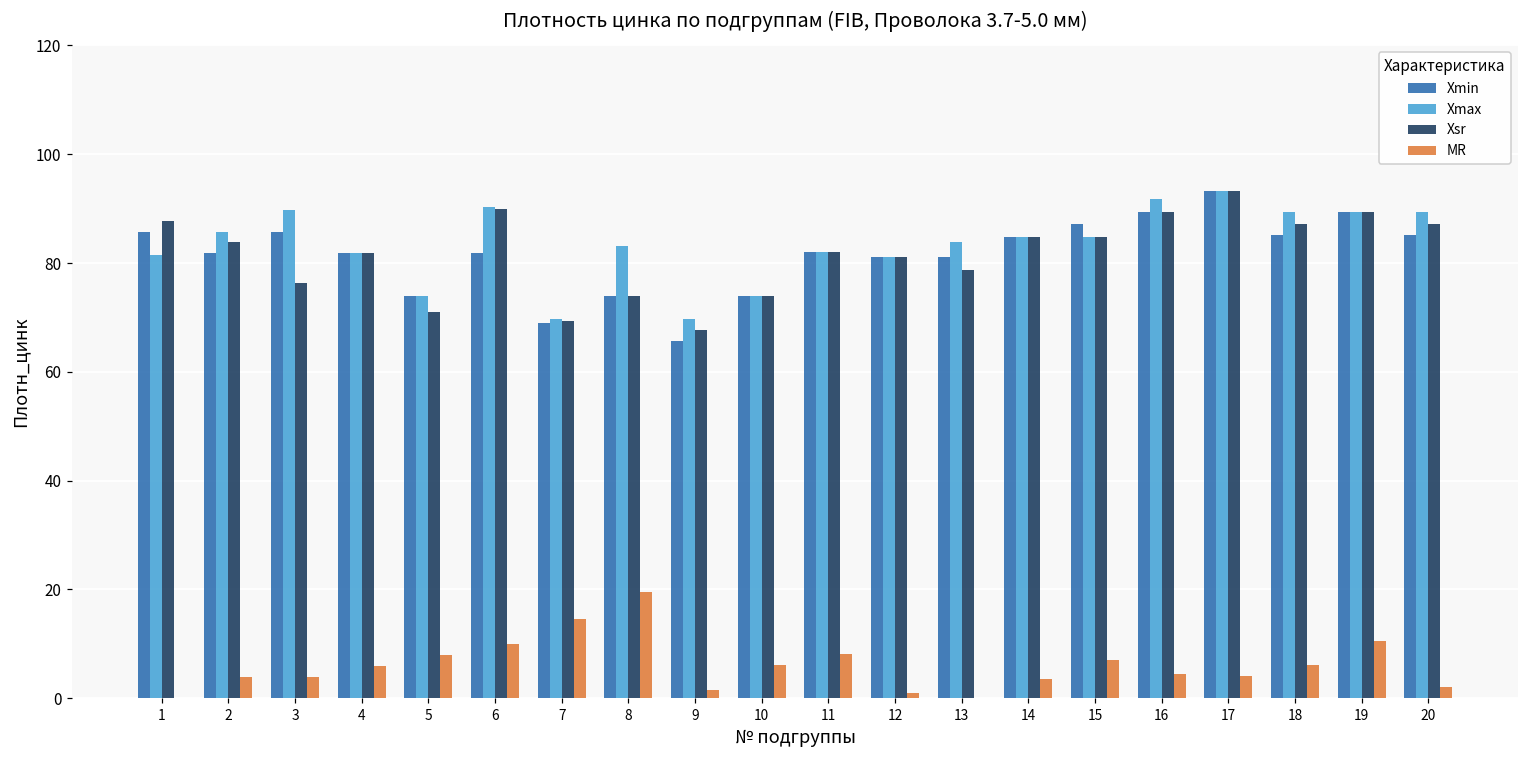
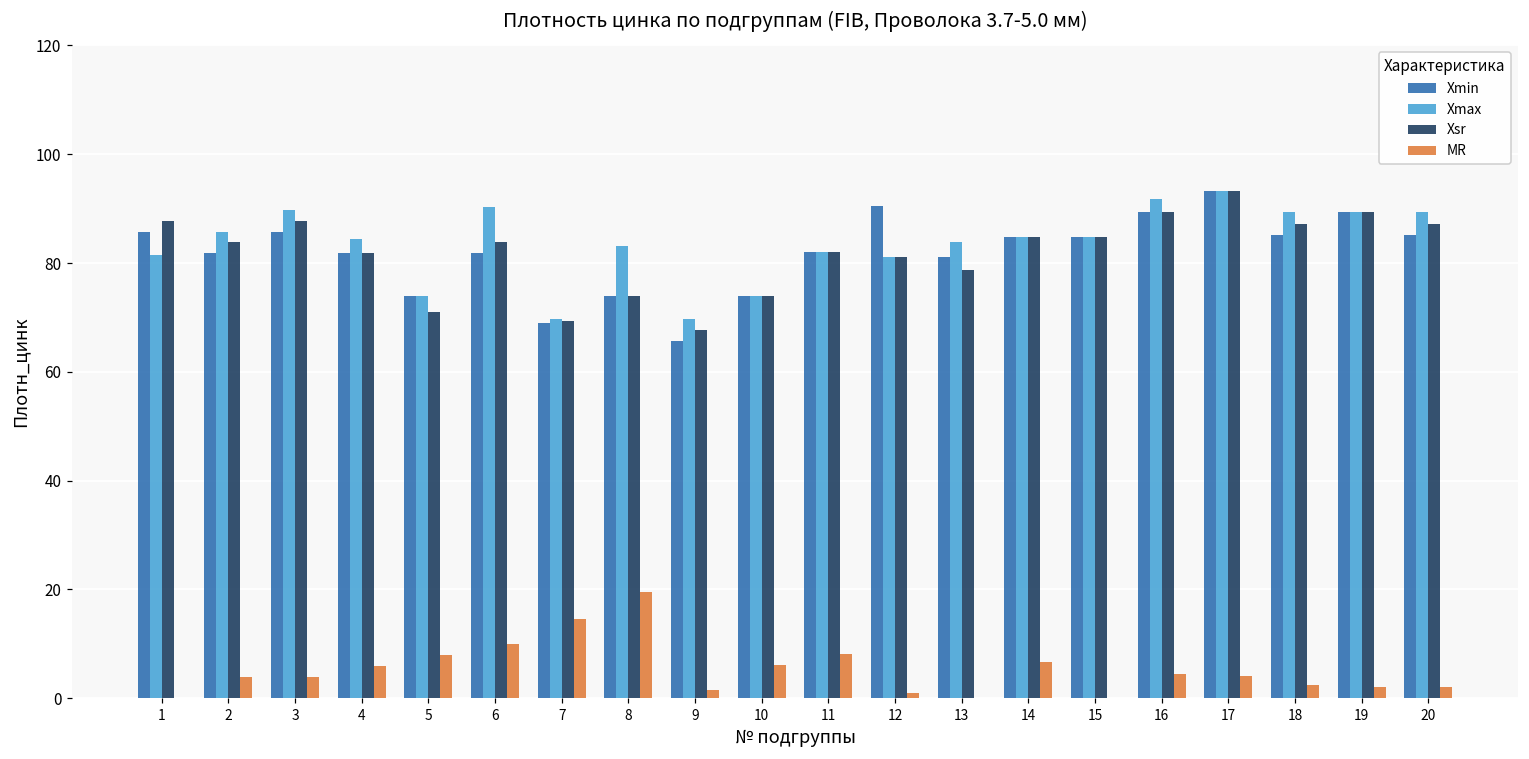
Xsr, 3: 76 -> 88
Xmax, 4: 82 -> 85
Xsr, 6: 90 -> 84
Xmin, 12: 81 -> 91
MR, 14: 4 -> 7
Xmin, 15: 87 -> 85
MR, 15: 7 -> 0
MR, 18: 6 -> 2
MR, 19: 10 -> 2
